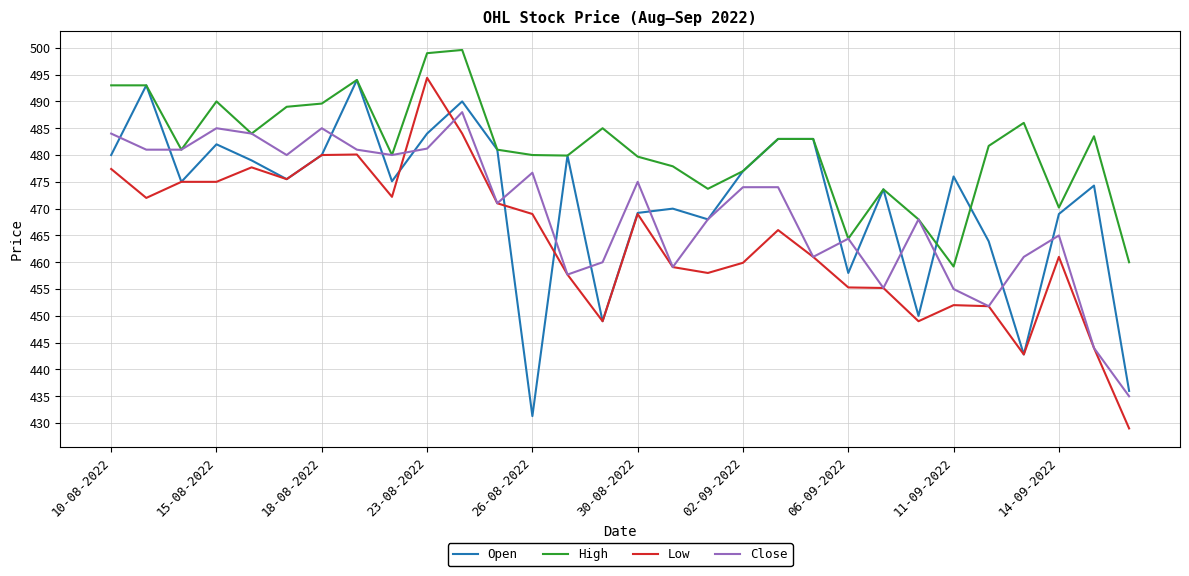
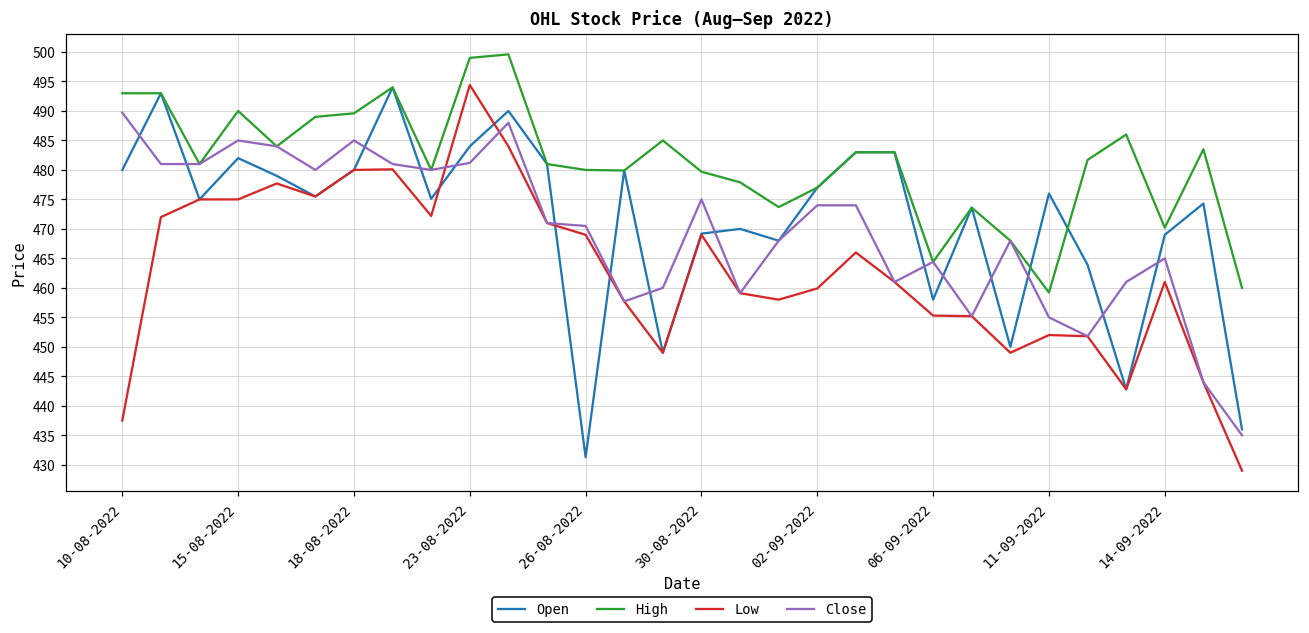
Low, 10-08-2022: 477 -> 438
Close, 10-08-2022: 484 -> 490
Close, 26-08-2022: 477 -> 471
